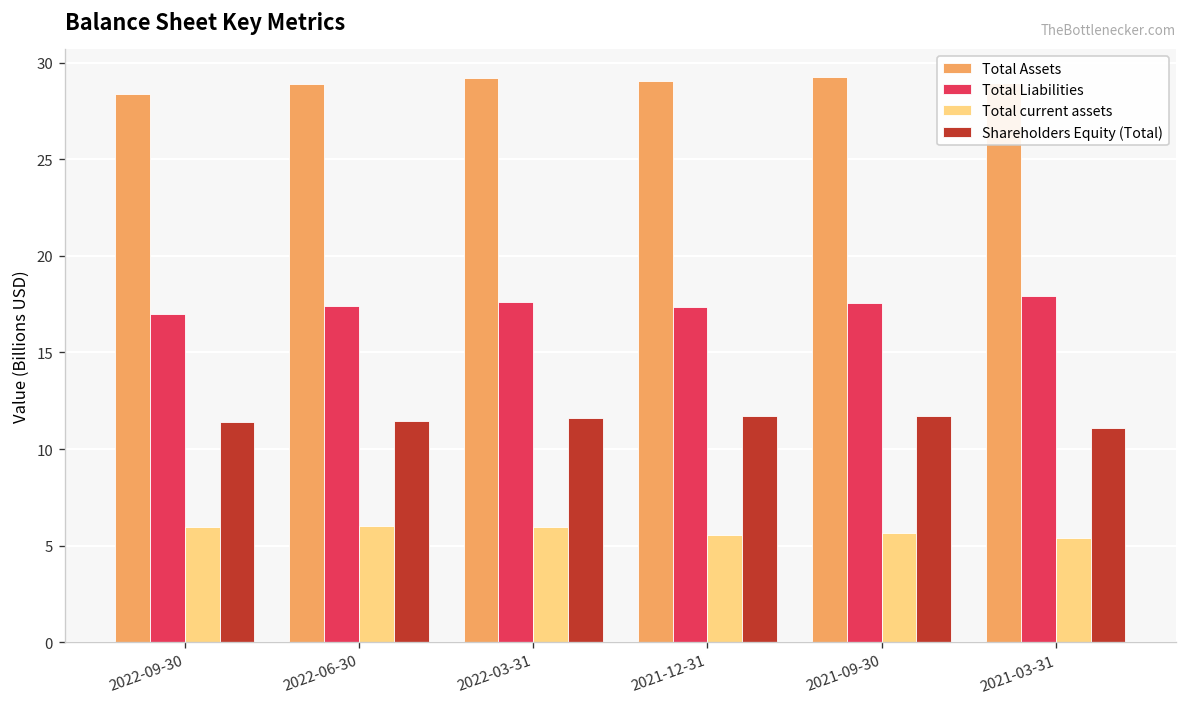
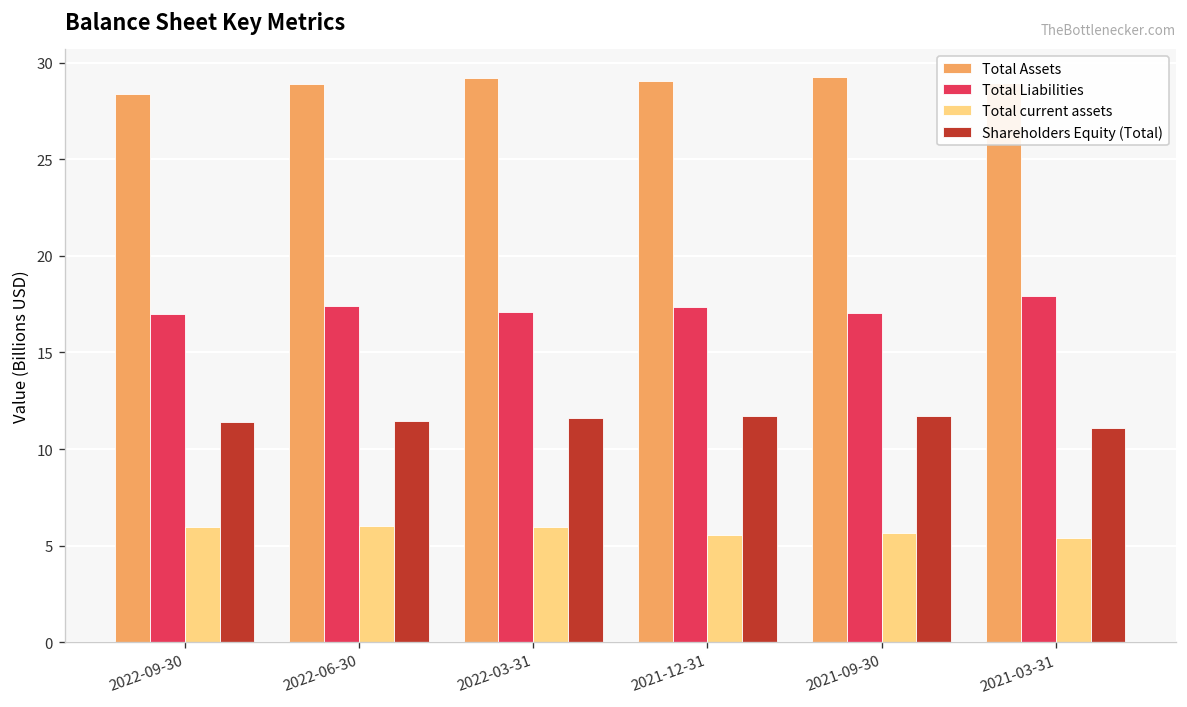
Total Liabilities, 2022-03-31: 17.6 -> 17.1
Total Liabilities, 2021-09-30: 17.6 -> 17.1
